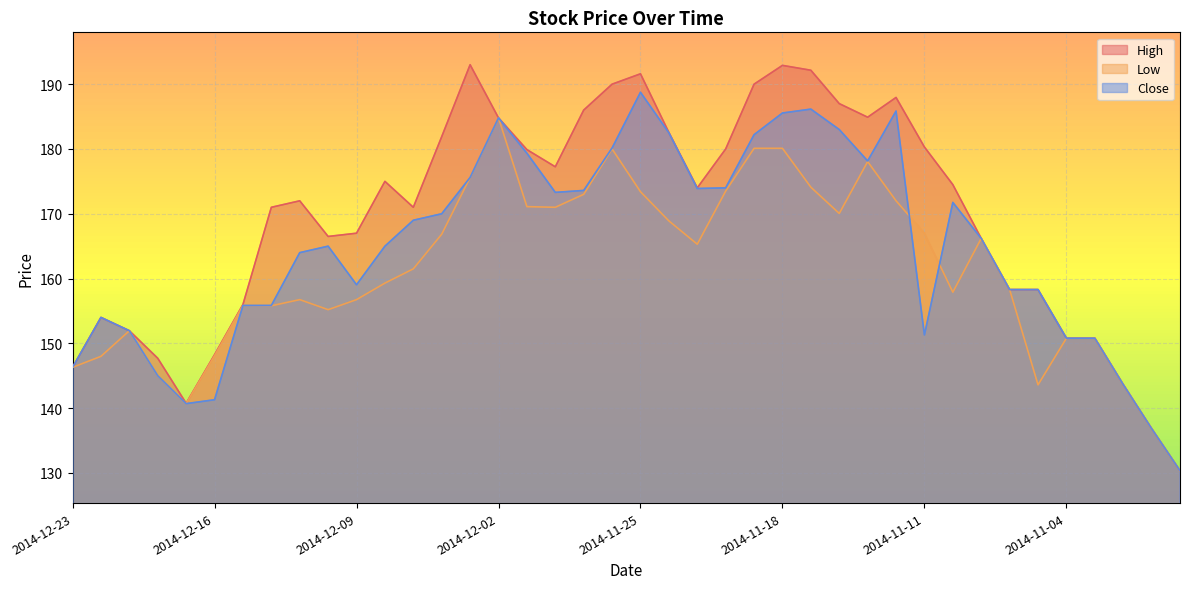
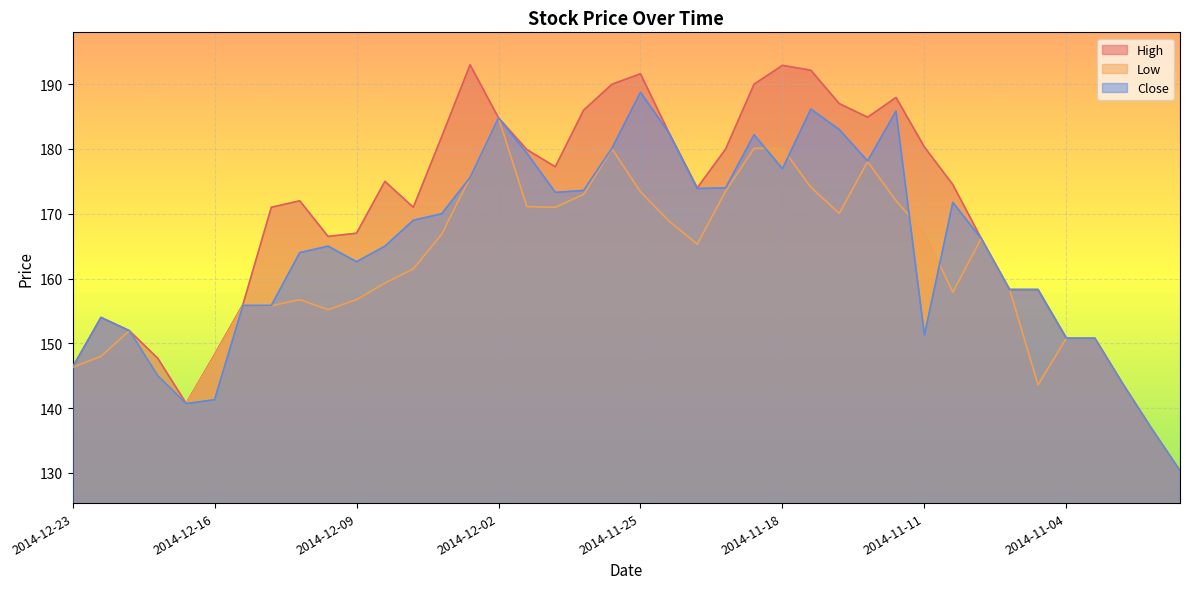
Close, 2014-12-09: 159 -> 163
Close, 2014-11-18: 186 -> 177
